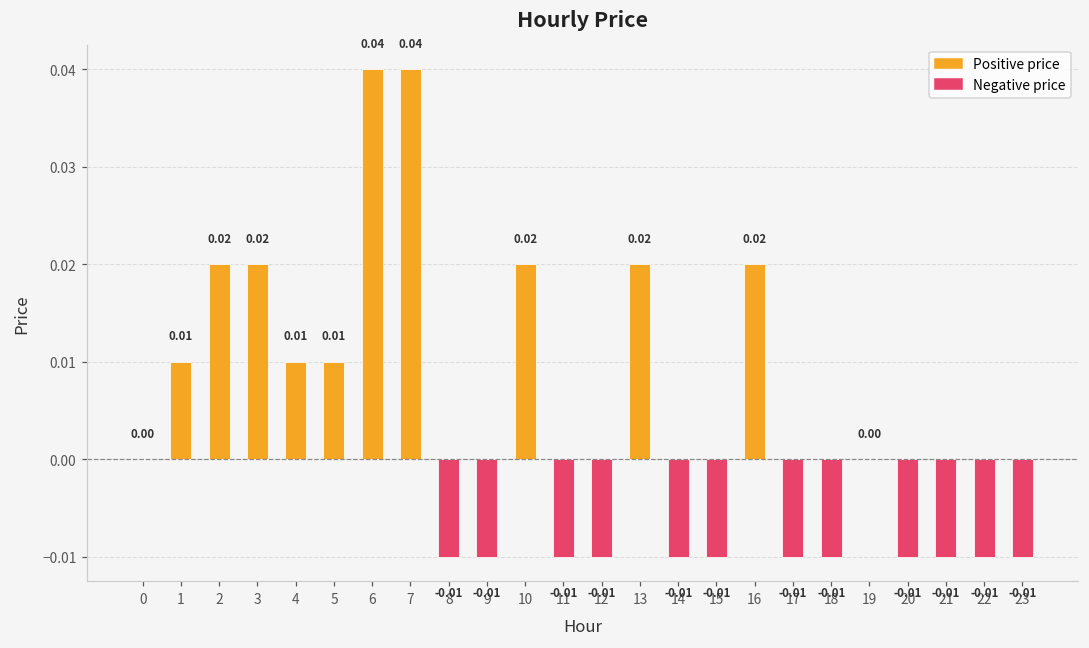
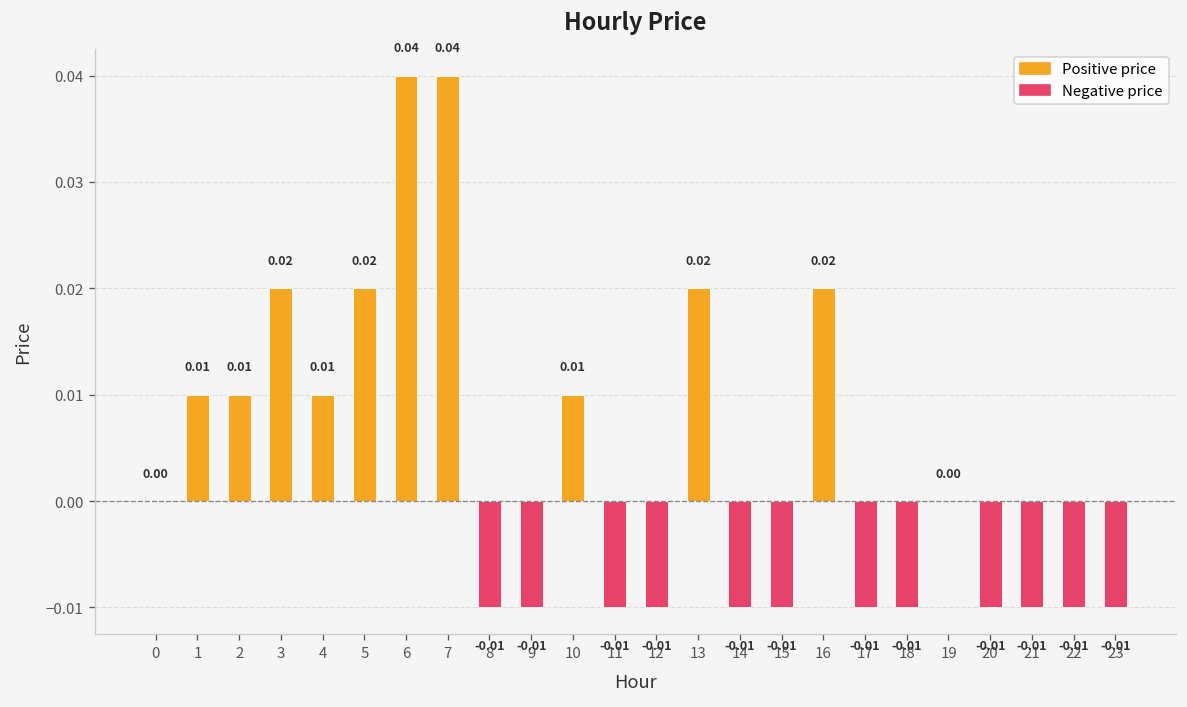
2: 0.02 -> 0.01
5: 0.01 -> 0.02
10: 0.02 -> 0.01
